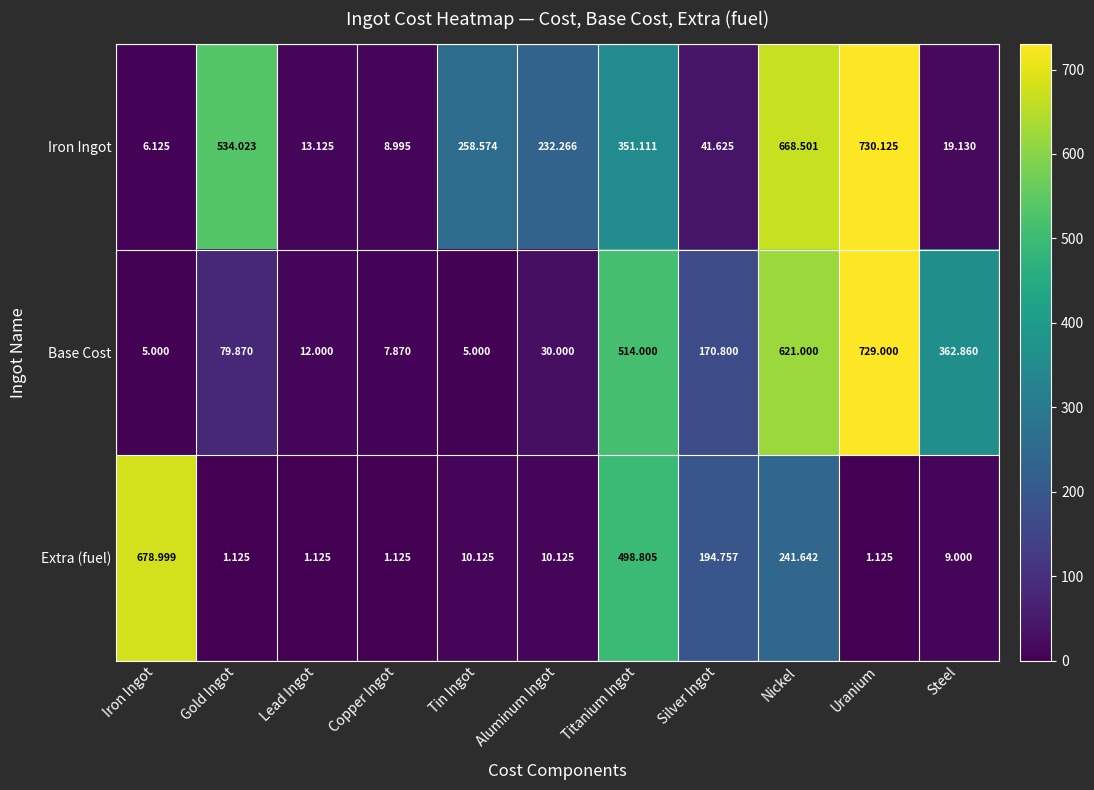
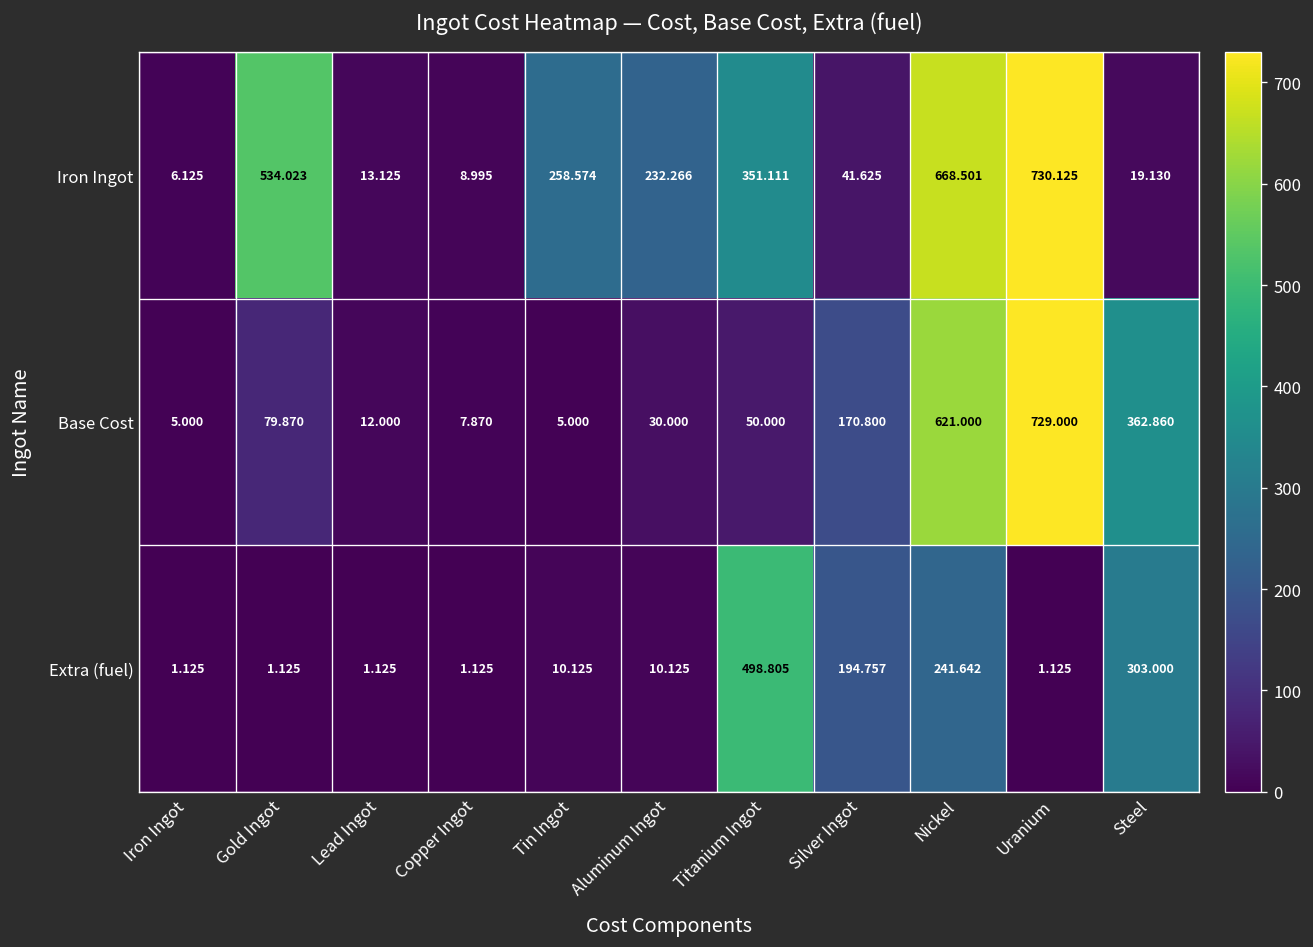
Base Cost, Titanium Ingot: 514.000 -> 50.000
Extra (fuel), Iron Ingot: 678.999 -> 1.125
Extra (fuel), Steel: 9.000 -> 303.000
